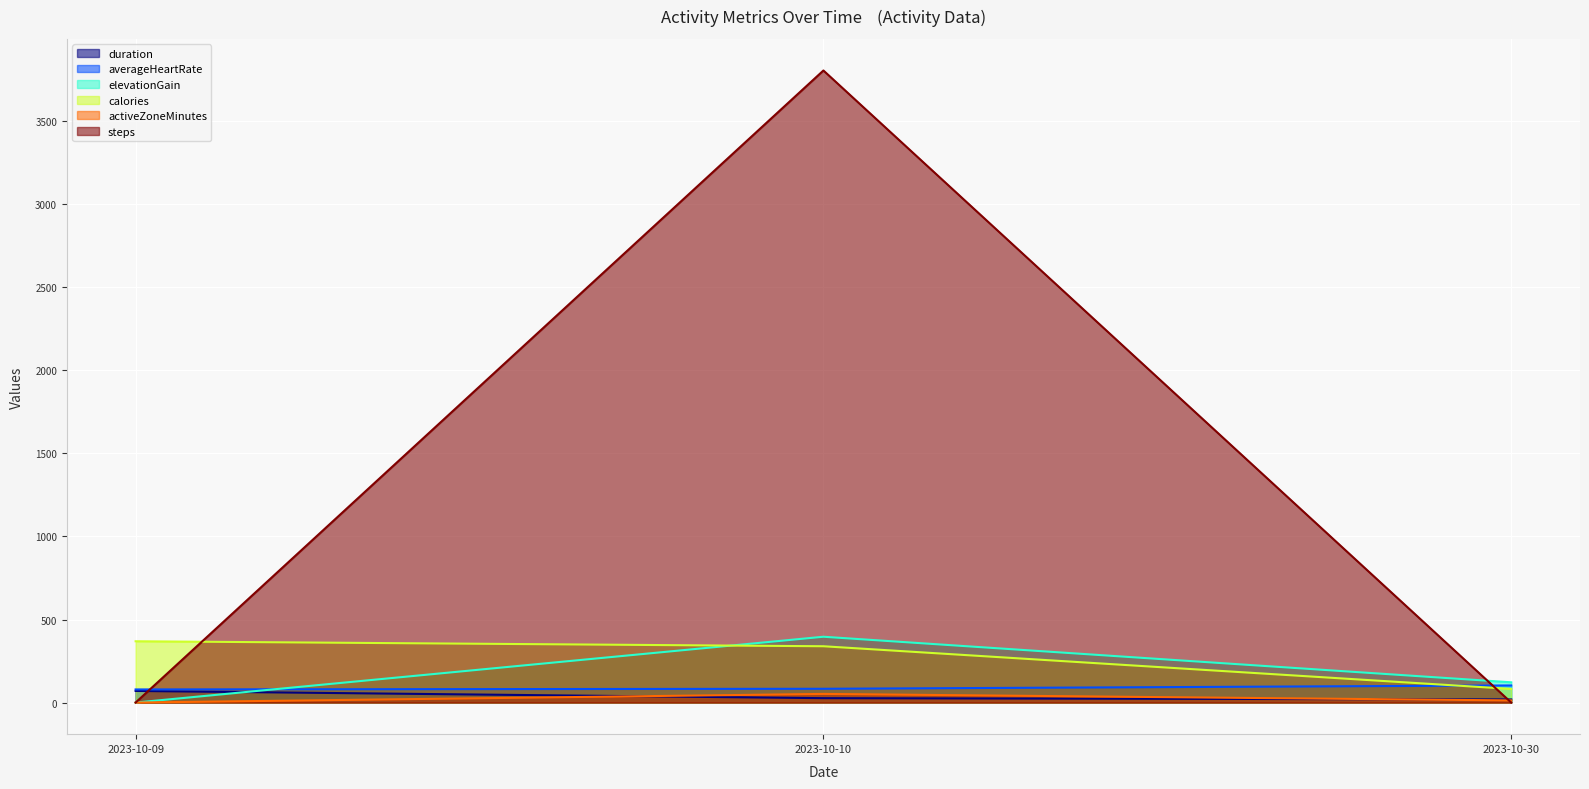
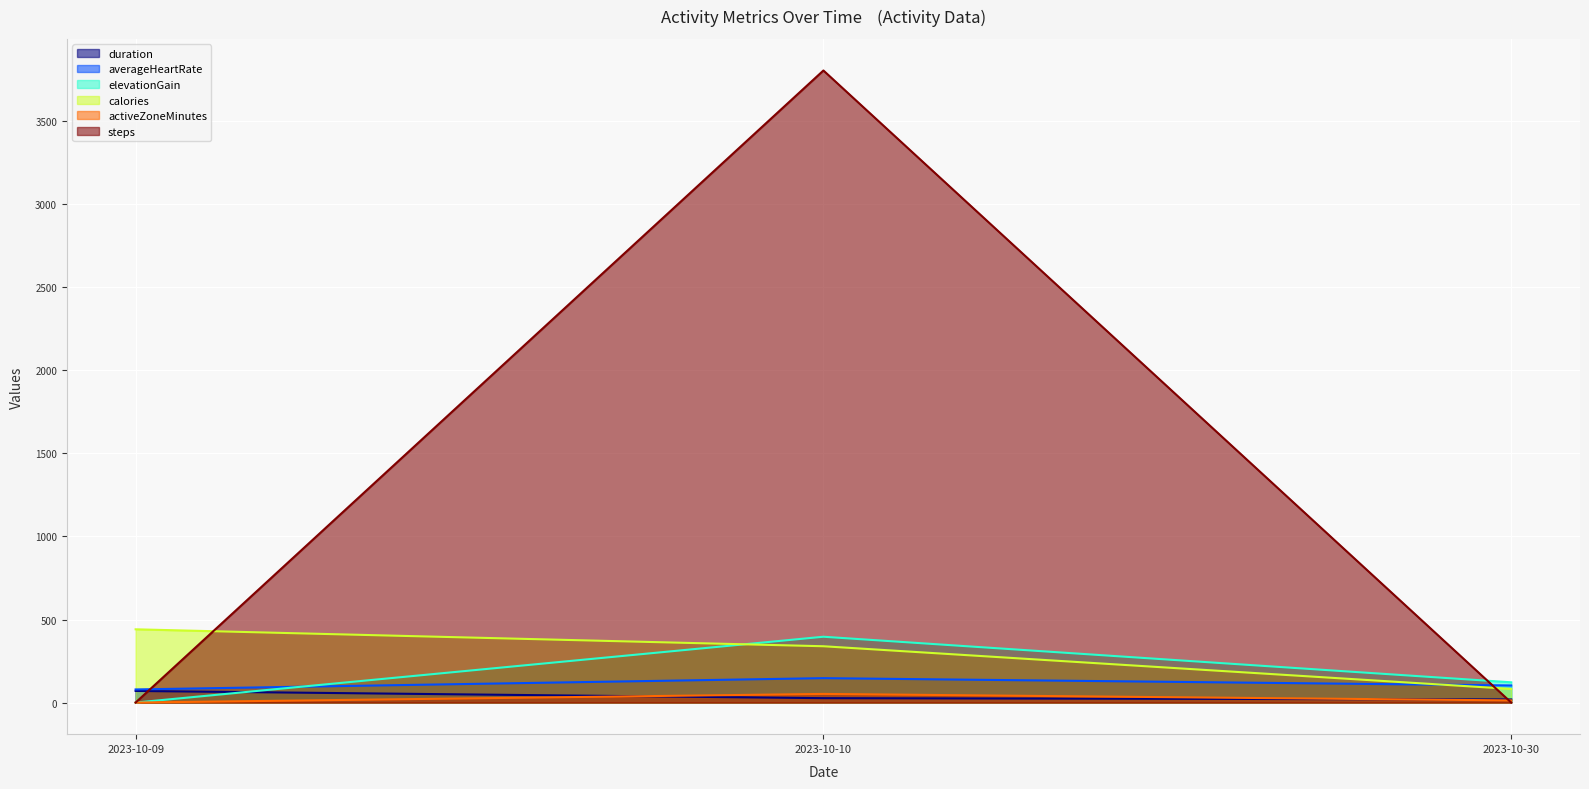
calories, 2023-10-09: 370 -> 440
averageHeartRate, 2023-10-10: 80 -> 150
